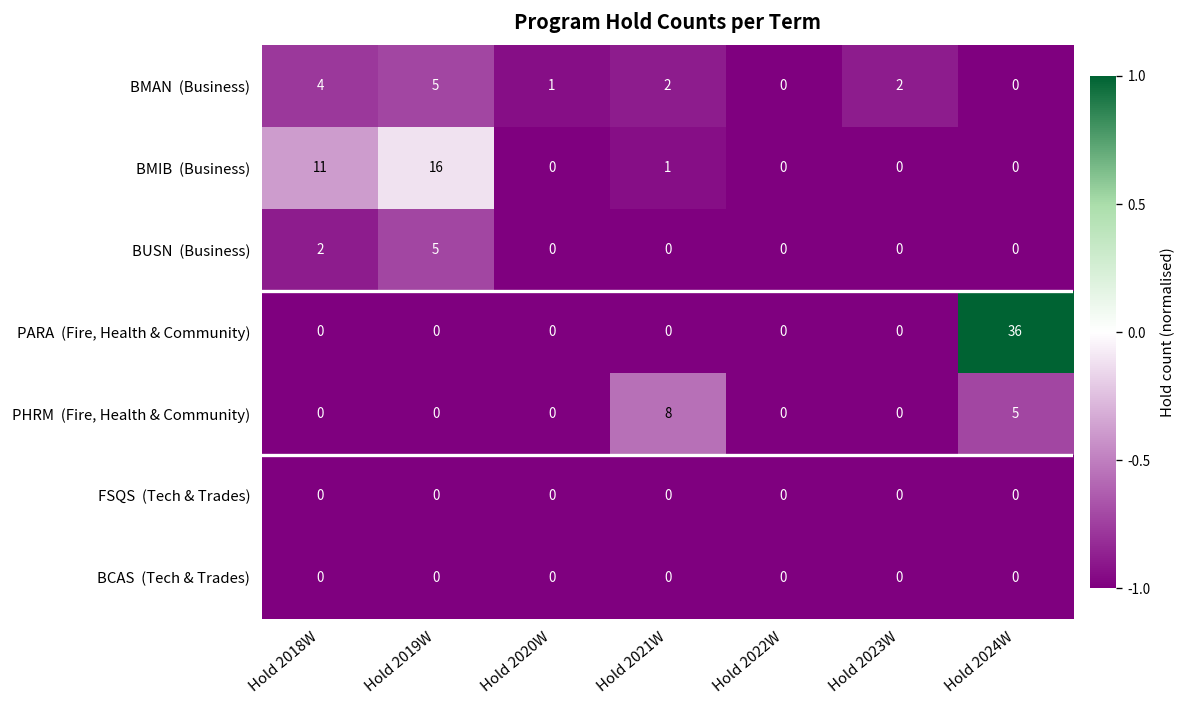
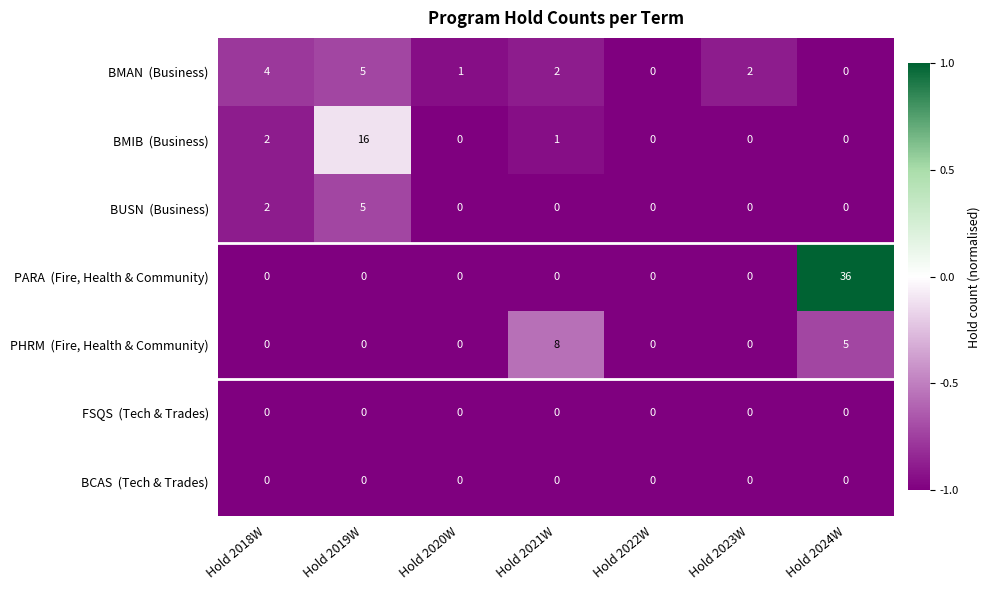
BMIB (Business), Hold 2018W: 11 -> 2
